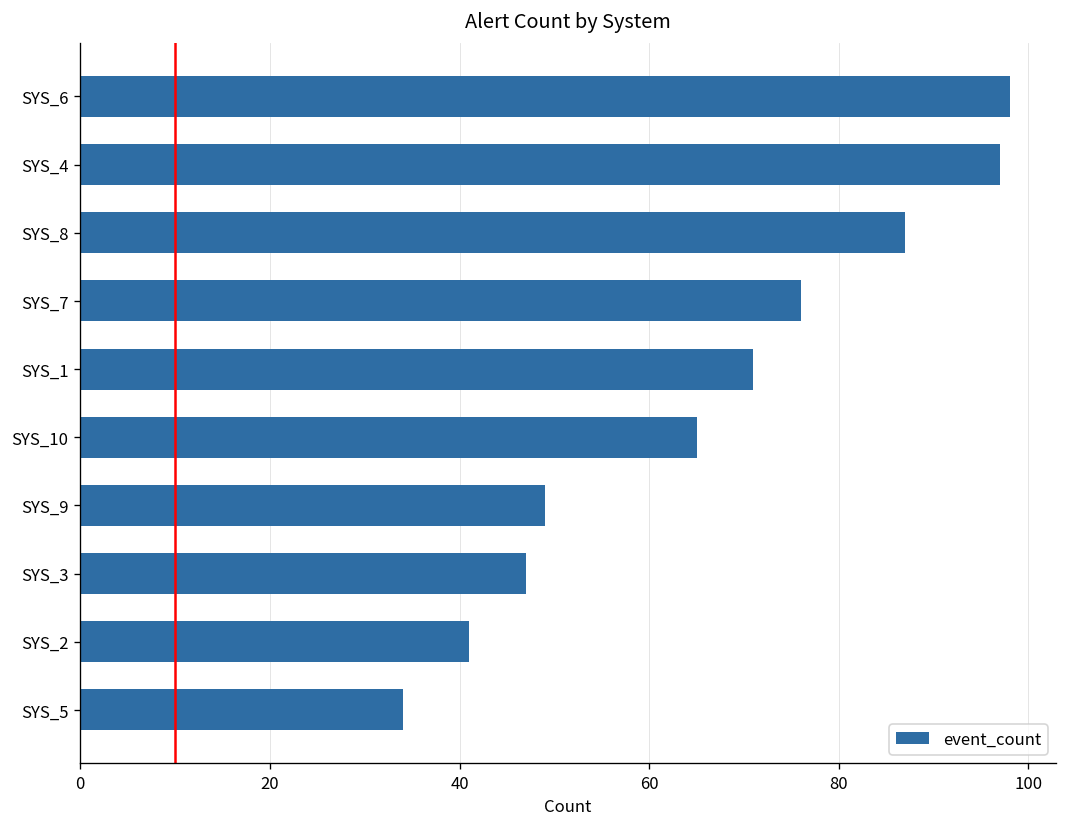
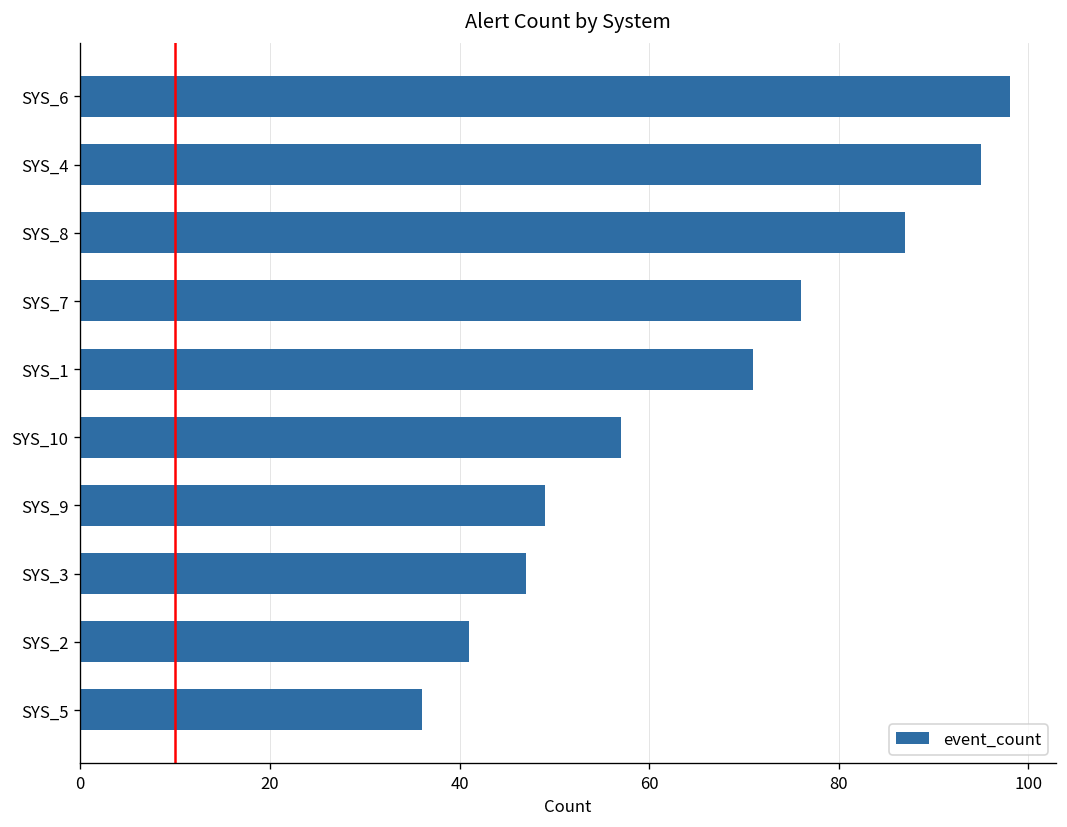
SYS_4: 97 -> 95
SYS_10: 65 -> 57
SYS_5: 34 -> 36
